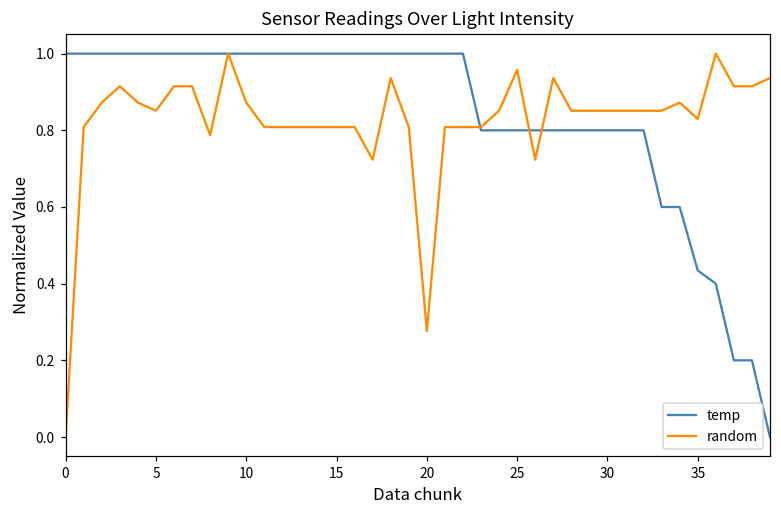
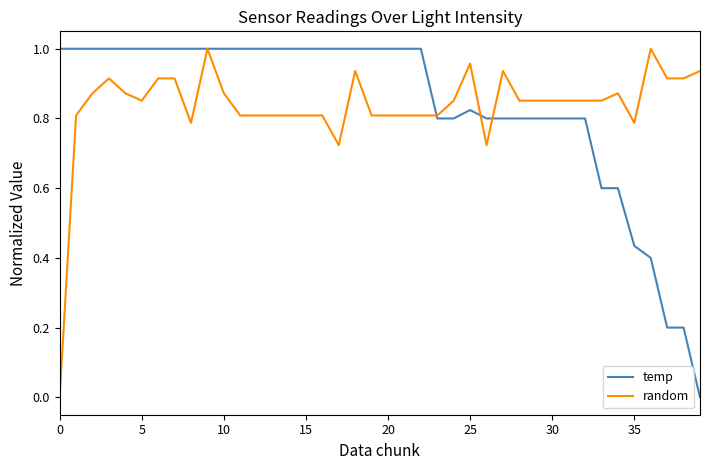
random, 20: 0.28 -> 0.81
temp, 25: 0.80 -> 0.82
random, 35: 0.83 -> 0.79
